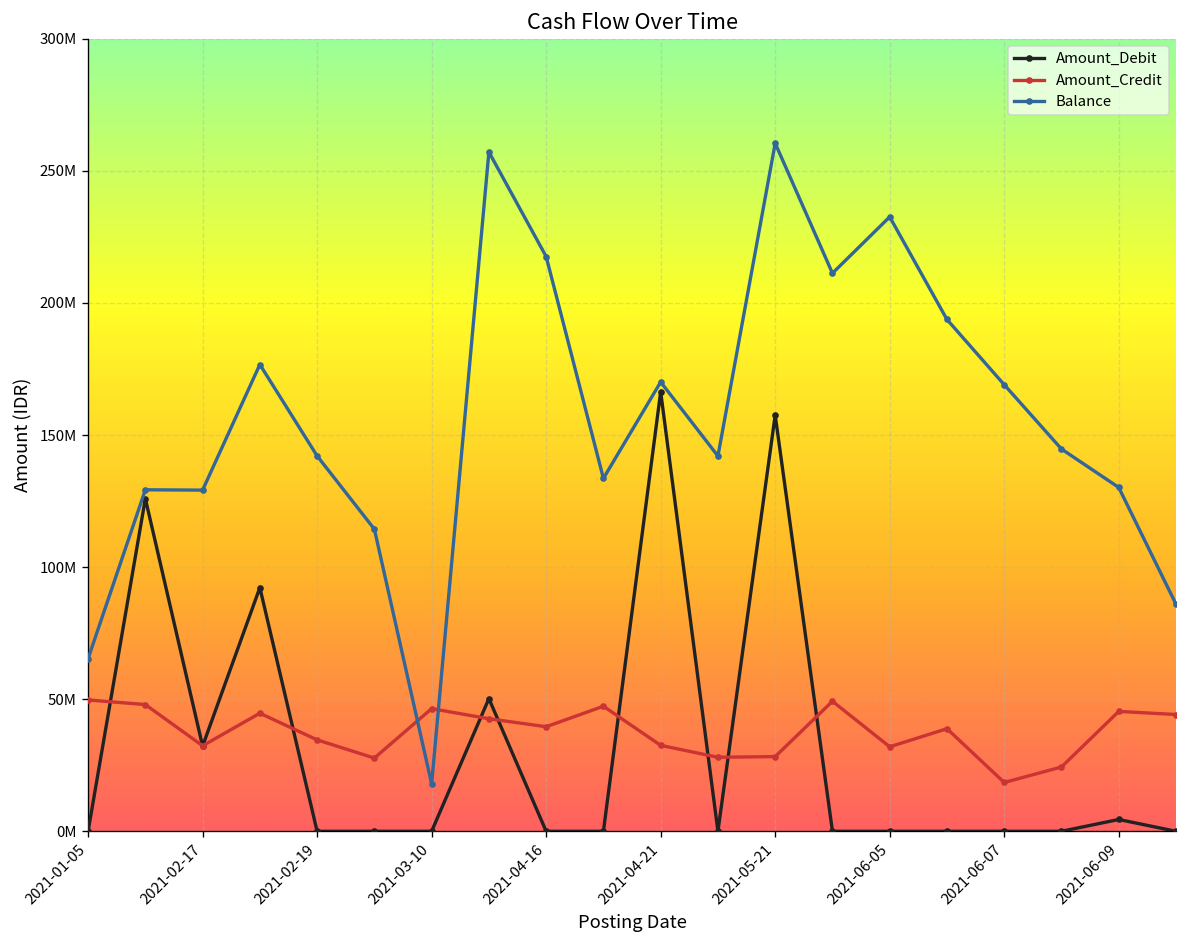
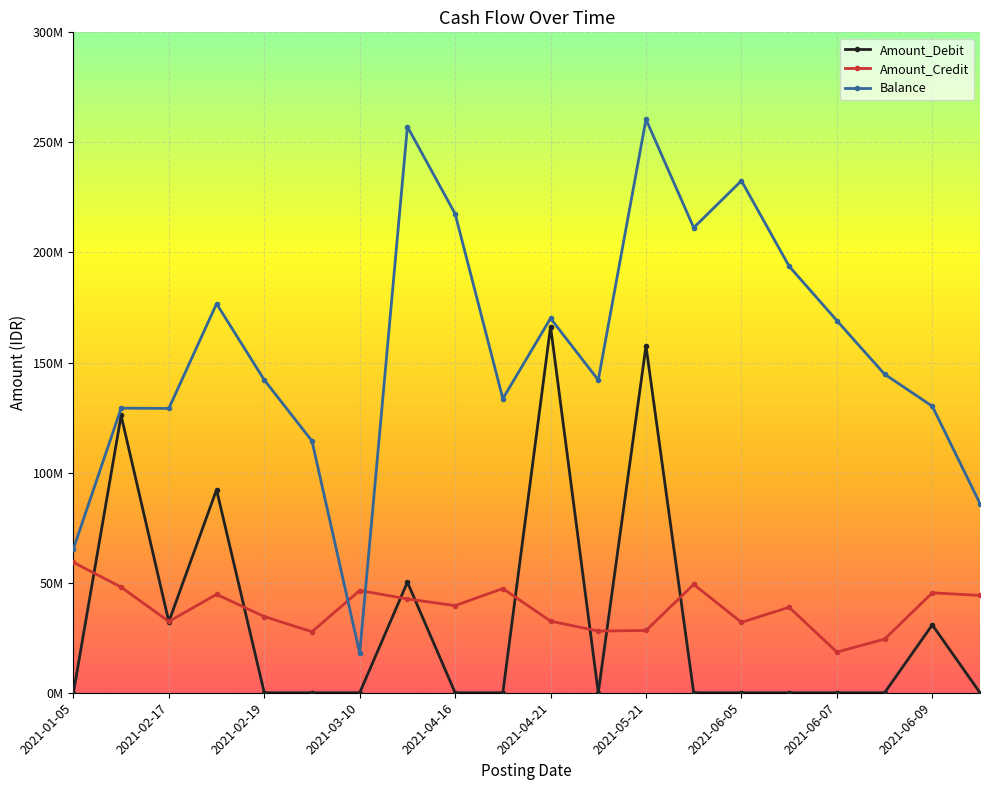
Amount_Credit, 2021-01-05: 50000000 -> 59000000
Amount_Debit, 2021-06-09: 4000000 -> 31000000
